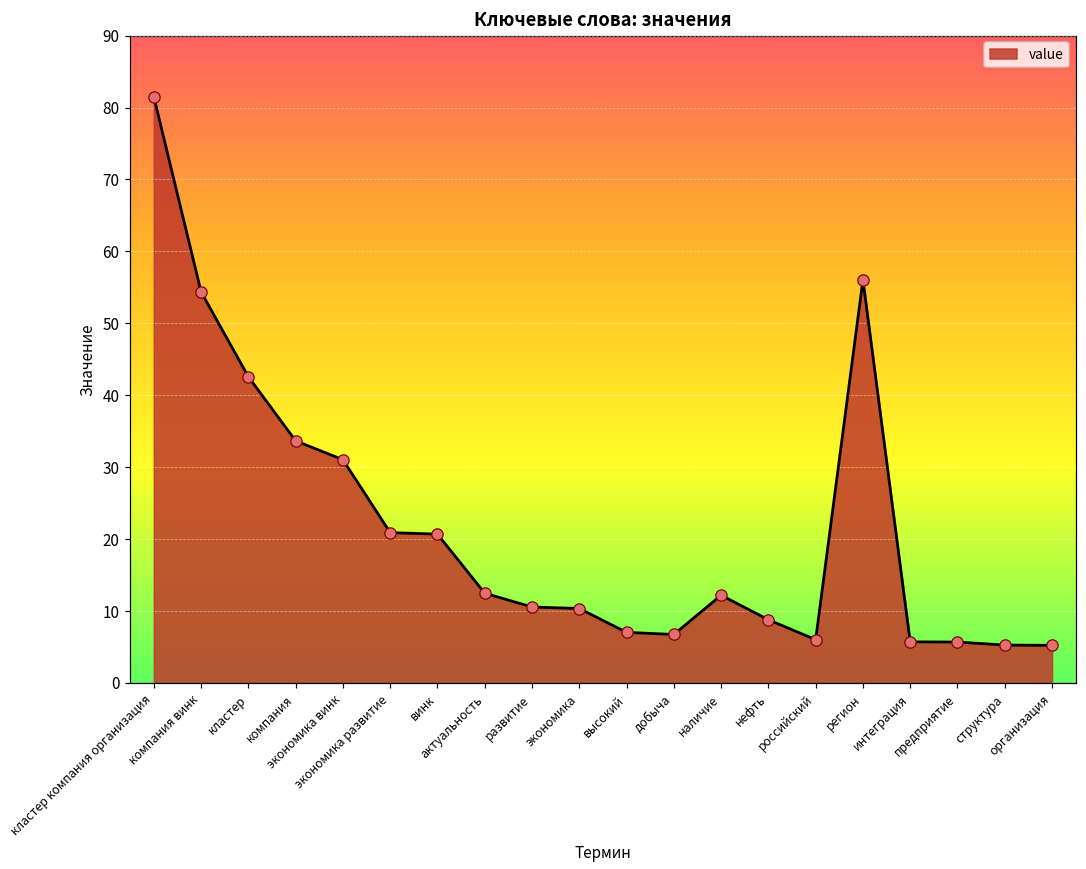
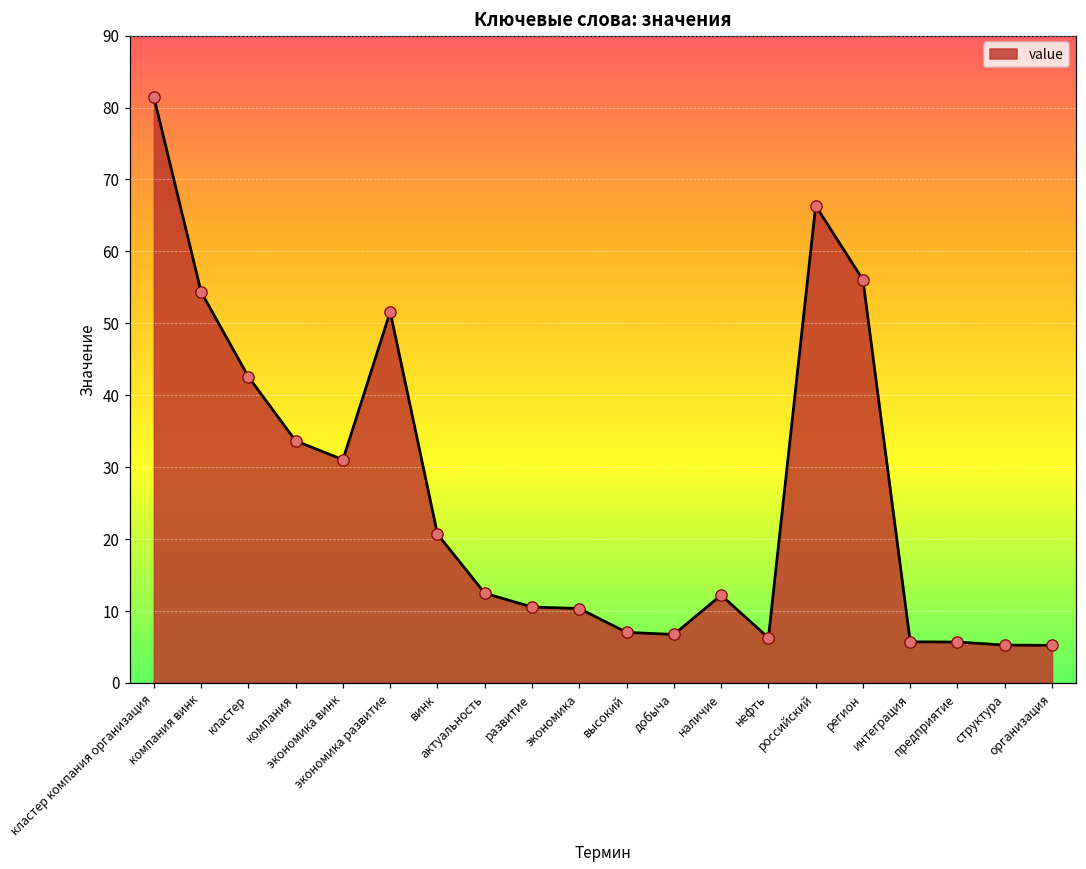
экономика развитие: 21 -> 52
нефть: 9 -> 6
российский: 6 -> 66
